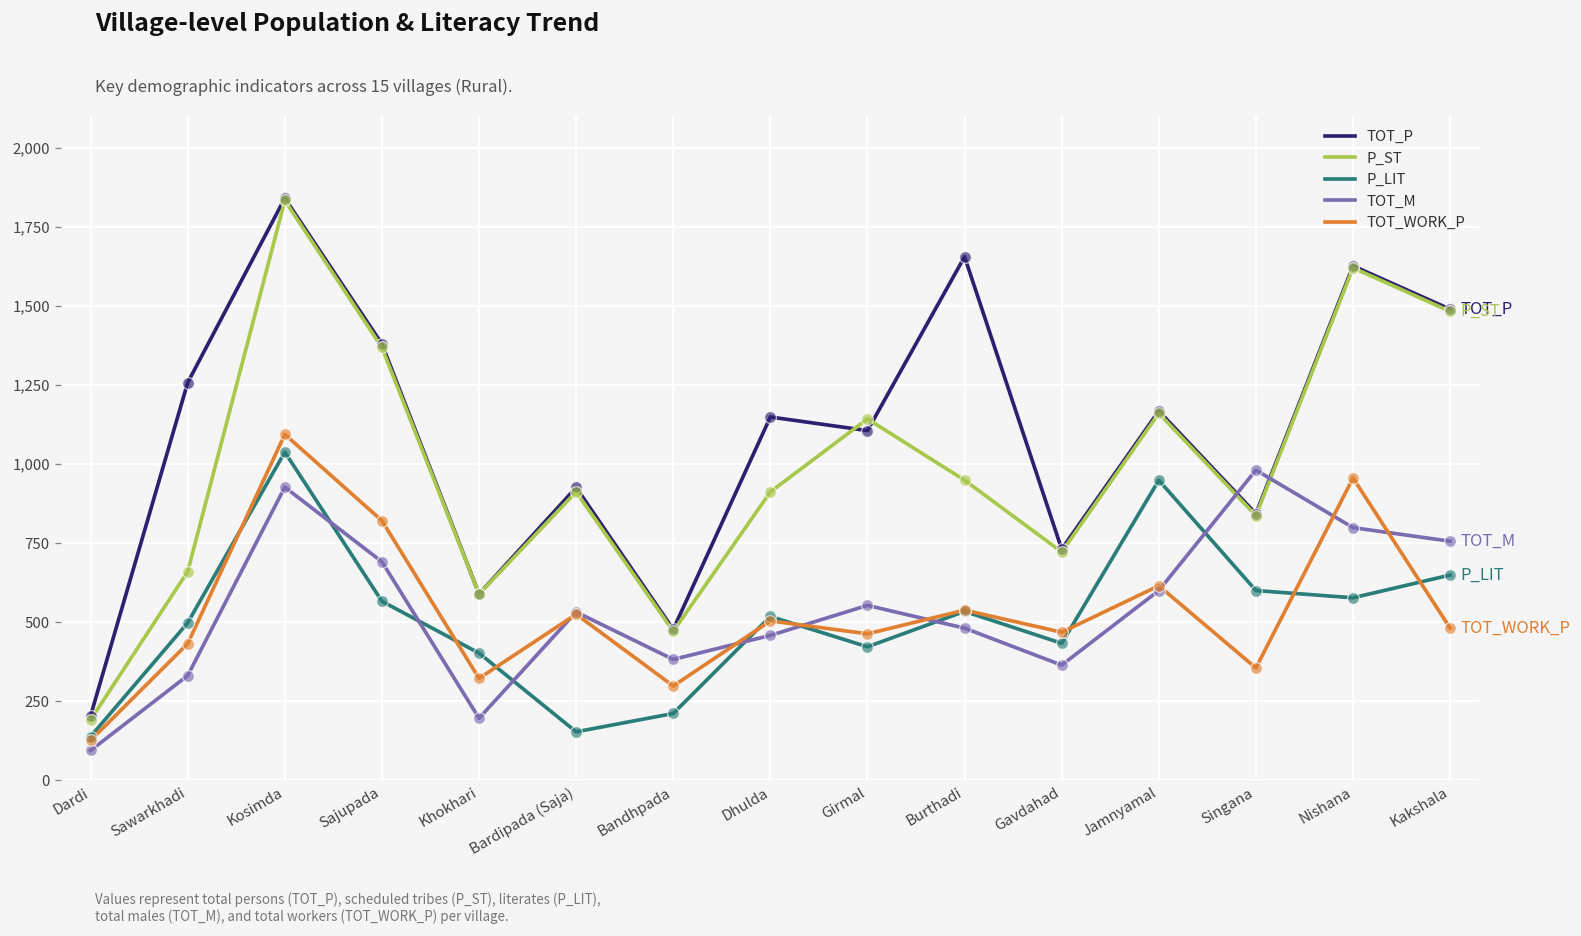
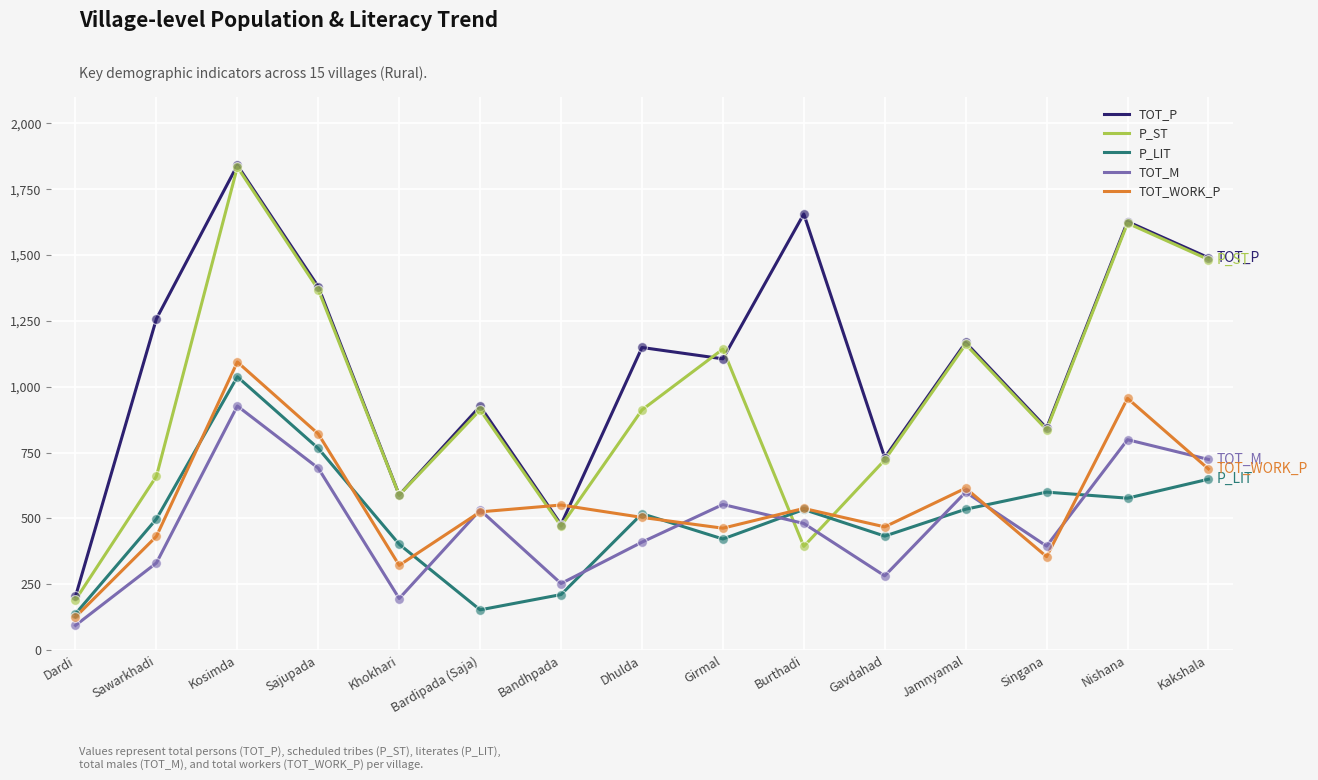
P_LIT, Sajupada: 570 -> 770
TOT_M, Bandhpada: 380 -> 250
TOT_WORK_P, Bandhpada: 300 -> 550
TOT_M, Dhulda: 460 -> 410
P_ST, Burthadi: 950 -> 390
TOT_M, Gavdahad: 360 -> 280
P_LIT, Jamnyamal: 950 -> 540
TOT_M, Singana: 980 -> 400
TOT_M, Kakshala: 760 -> 720
TOT_WORK_P, Kakshala: 480 -> 690
